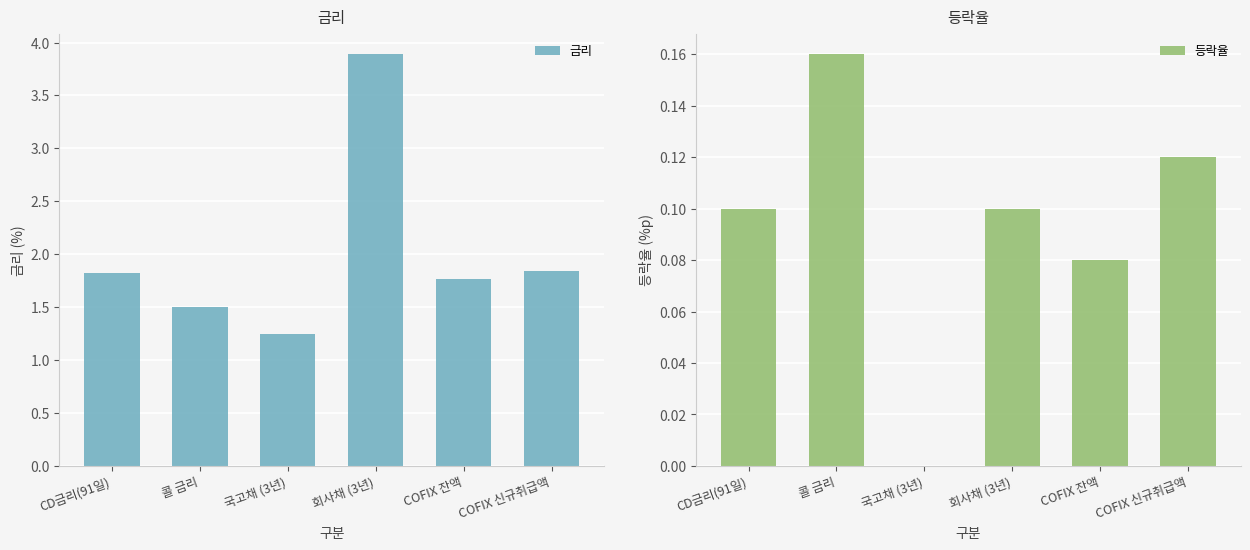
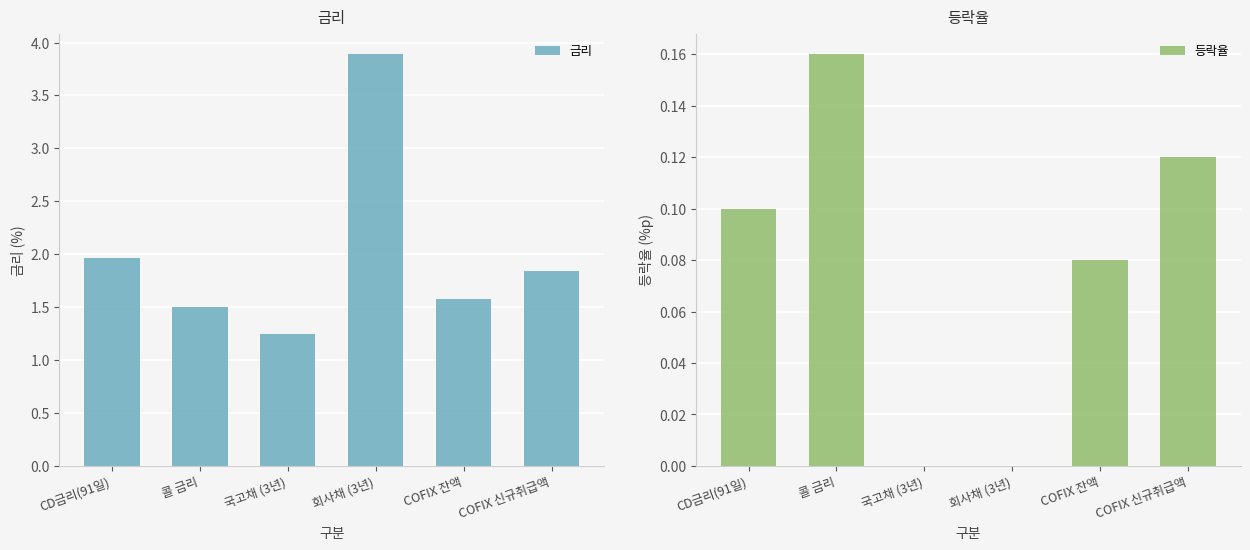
금리, CD금리(91일): 1.82 -> 1.96
금리, COFIX 잔액: 1.77 -> 1.58
등락율, 회사채 (3년): 0.1 -> 0.0
